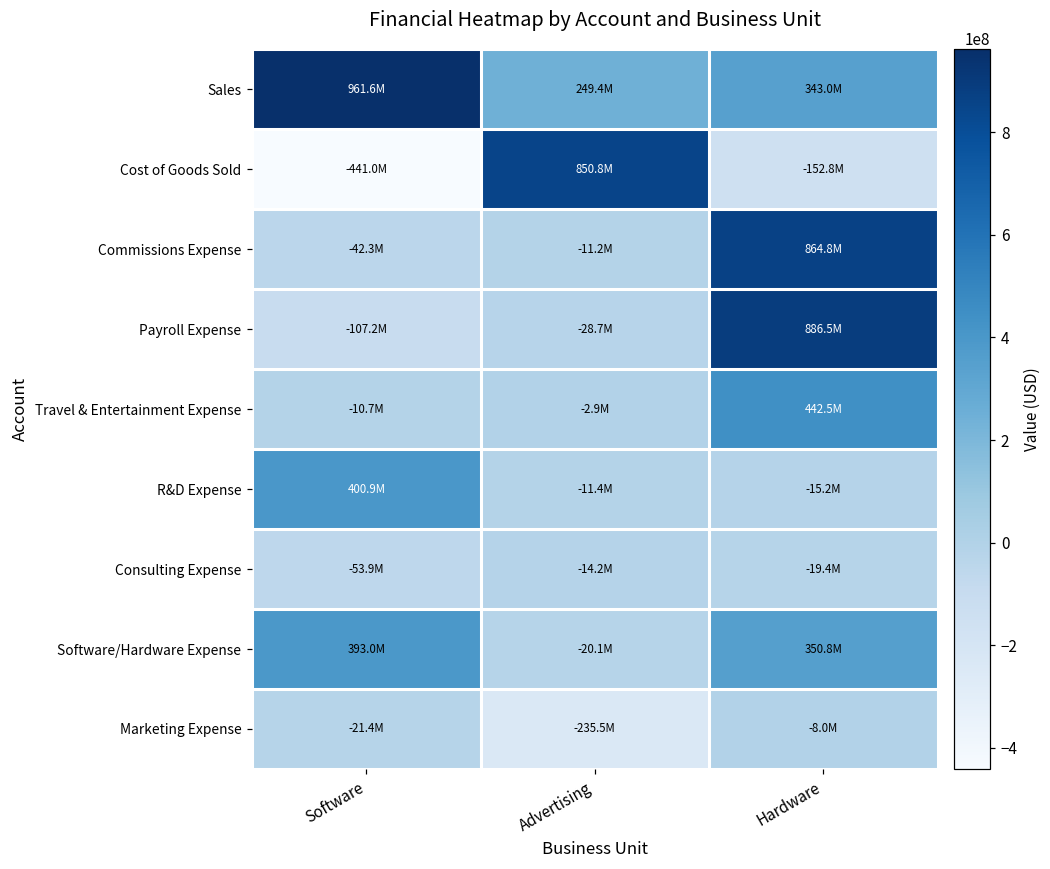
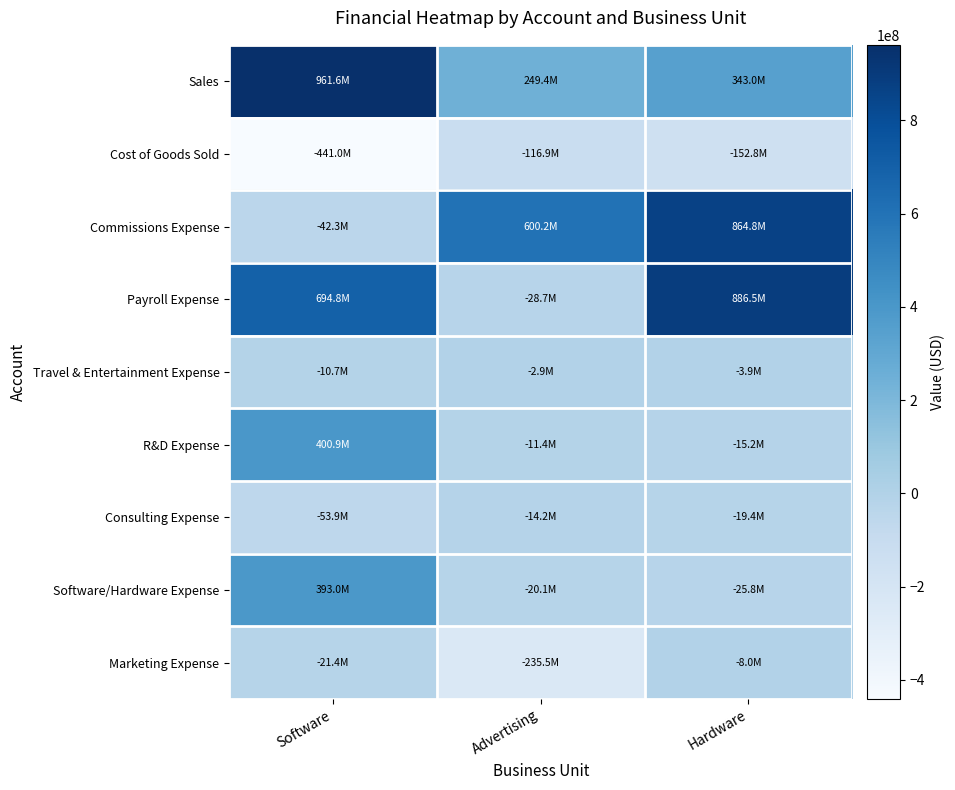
Cost of Goods Sold, Advertising: 850.8M -> -116.9M
Commissions Expense, Advertising: -11.2M -> 600.2M
Payroll Expense, Software: -107.2M -> 694.8M
Travel & Entertainment Expense, Hardware: 442.5M -> -3.9M
Software/Hardware Expense, Hardware: 350.8M -> -25.8M
